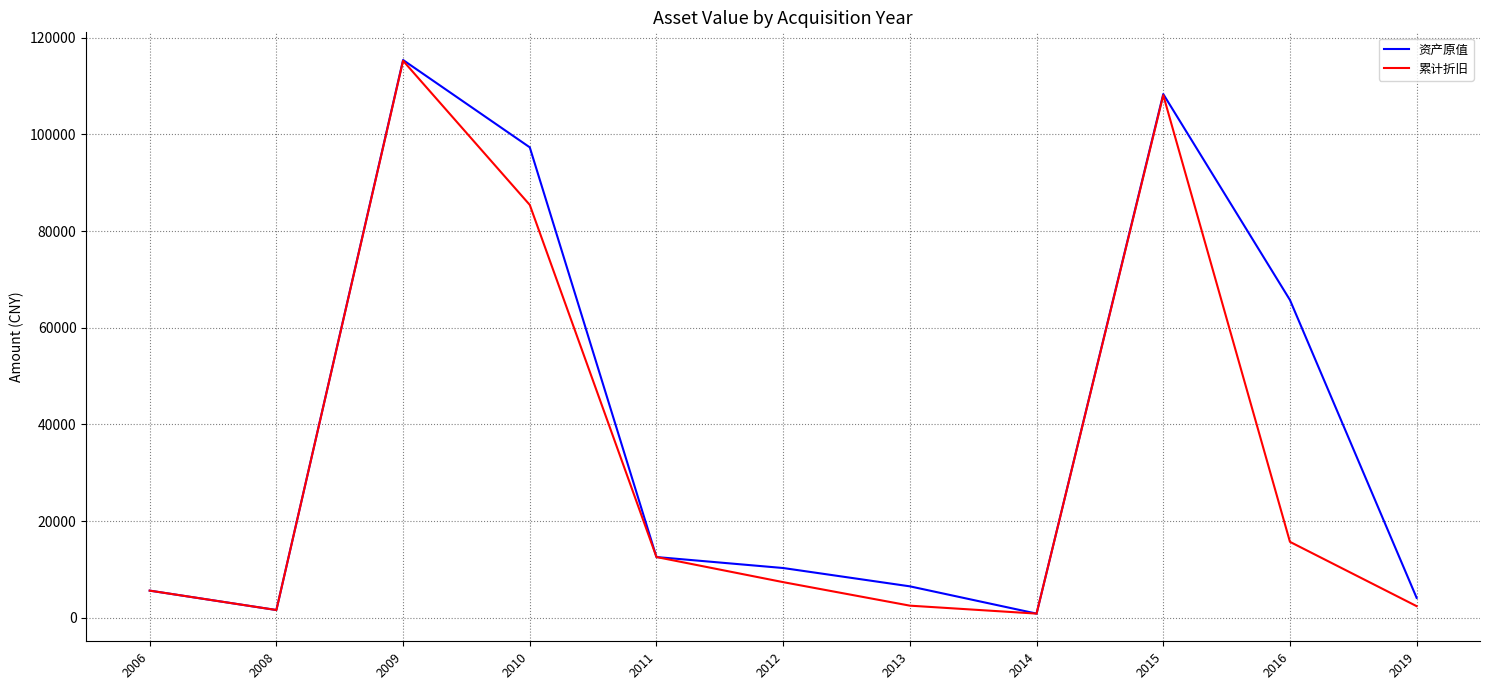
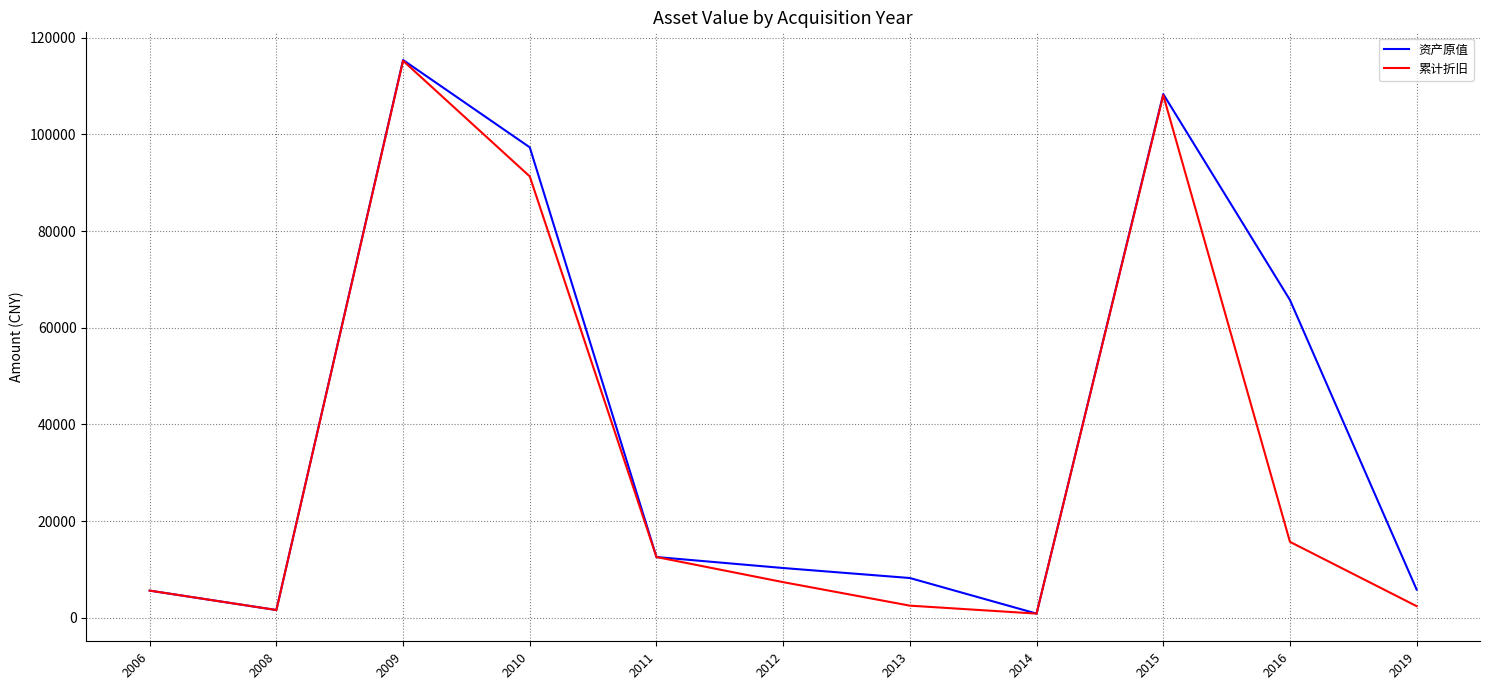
累计折旧, 2010: 85000 -> 91000
资产原值, 2013: 6000 -> 8000
资产原值, 2019: 4000 -> 6000
